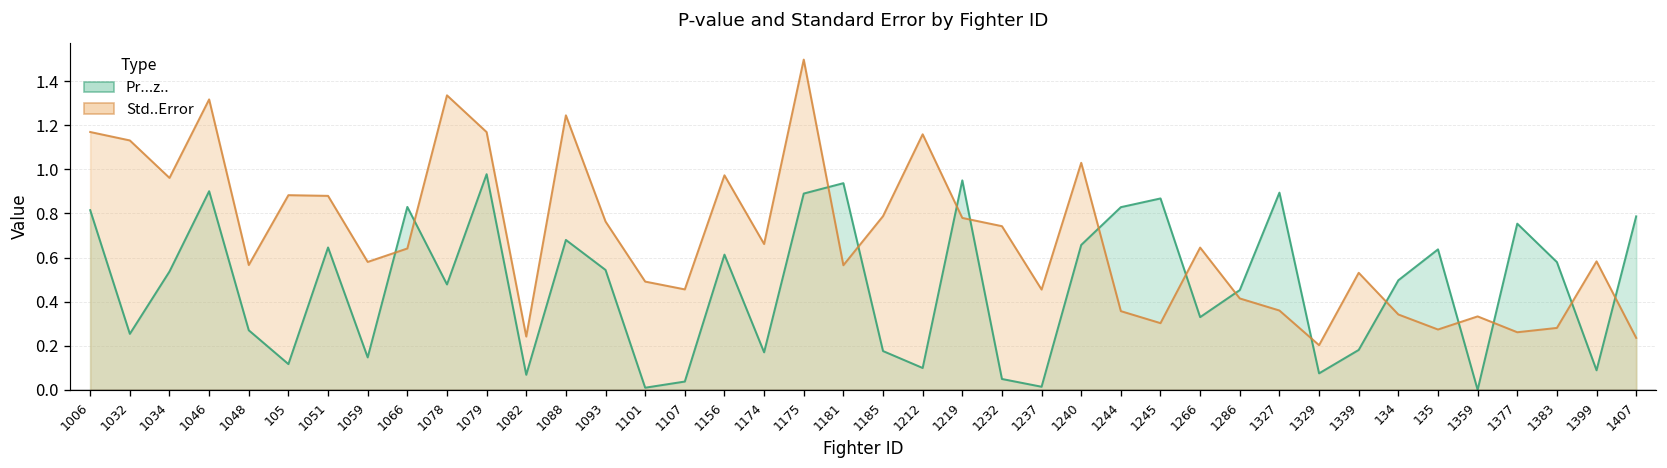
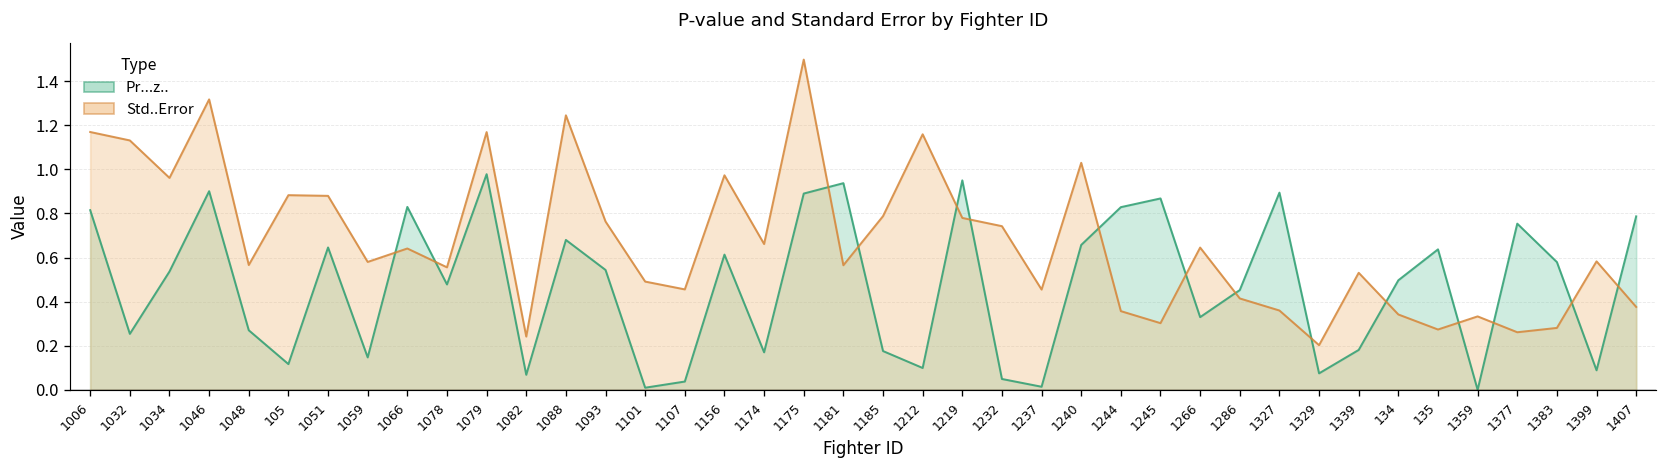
Std..Error, 1078: 1.34 -> 0.56
Std..Error, 1407: 0.24 -> 0.38
